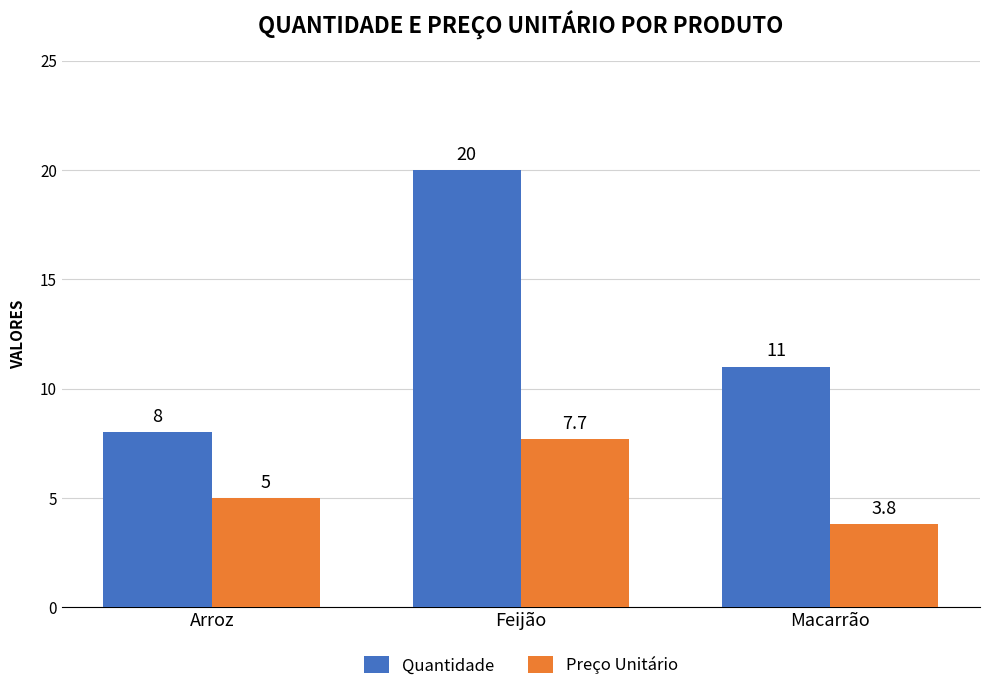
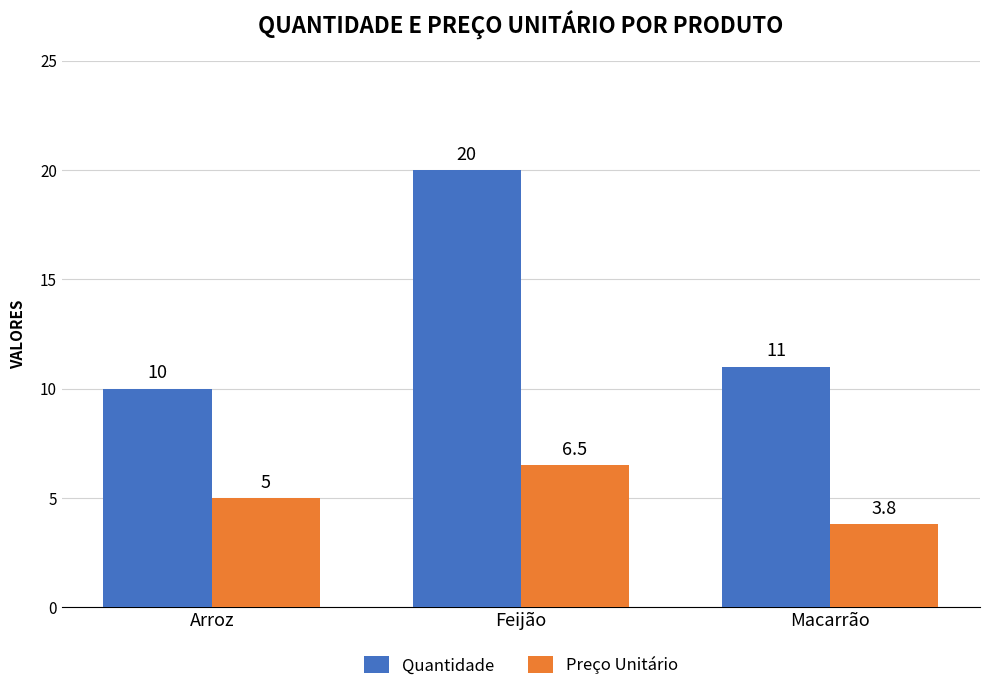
Quantidade, Arroz: 8 -> 10
Preço Unitário, Feijão: 7.7 -> 6.5
